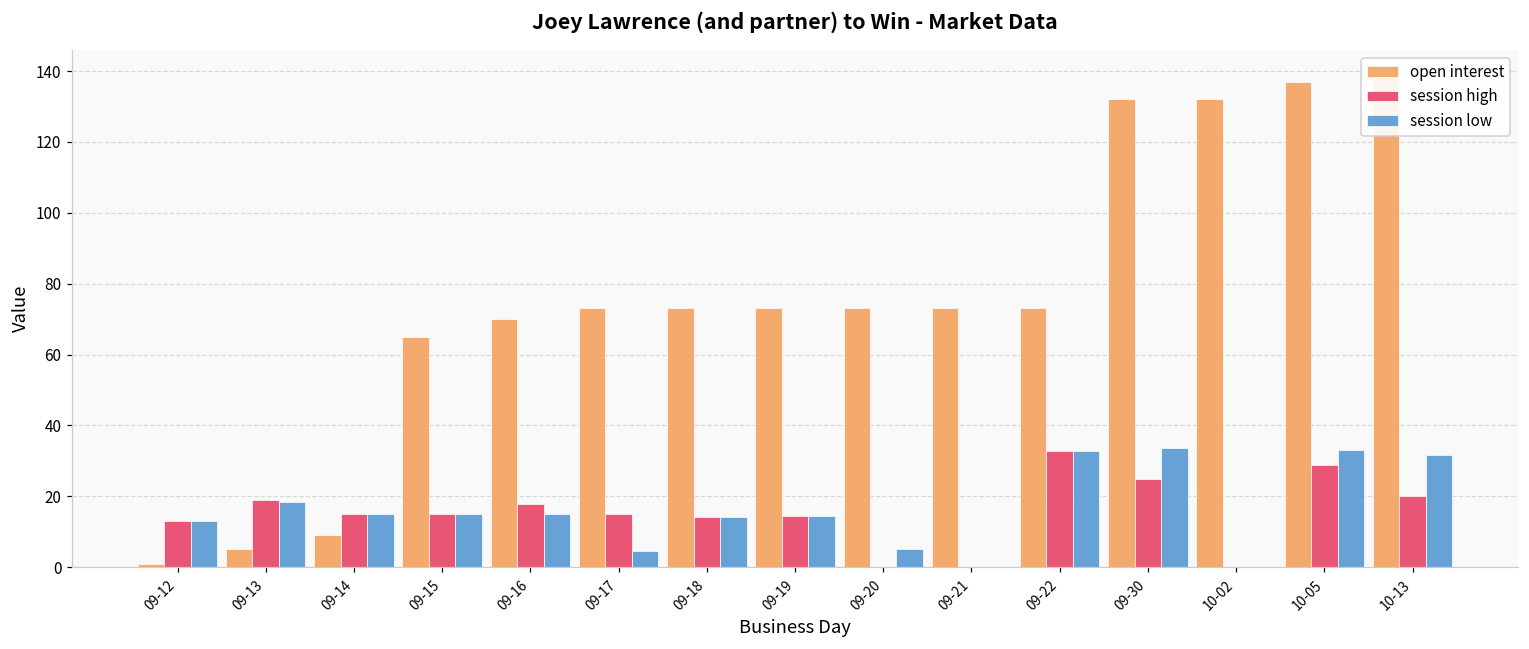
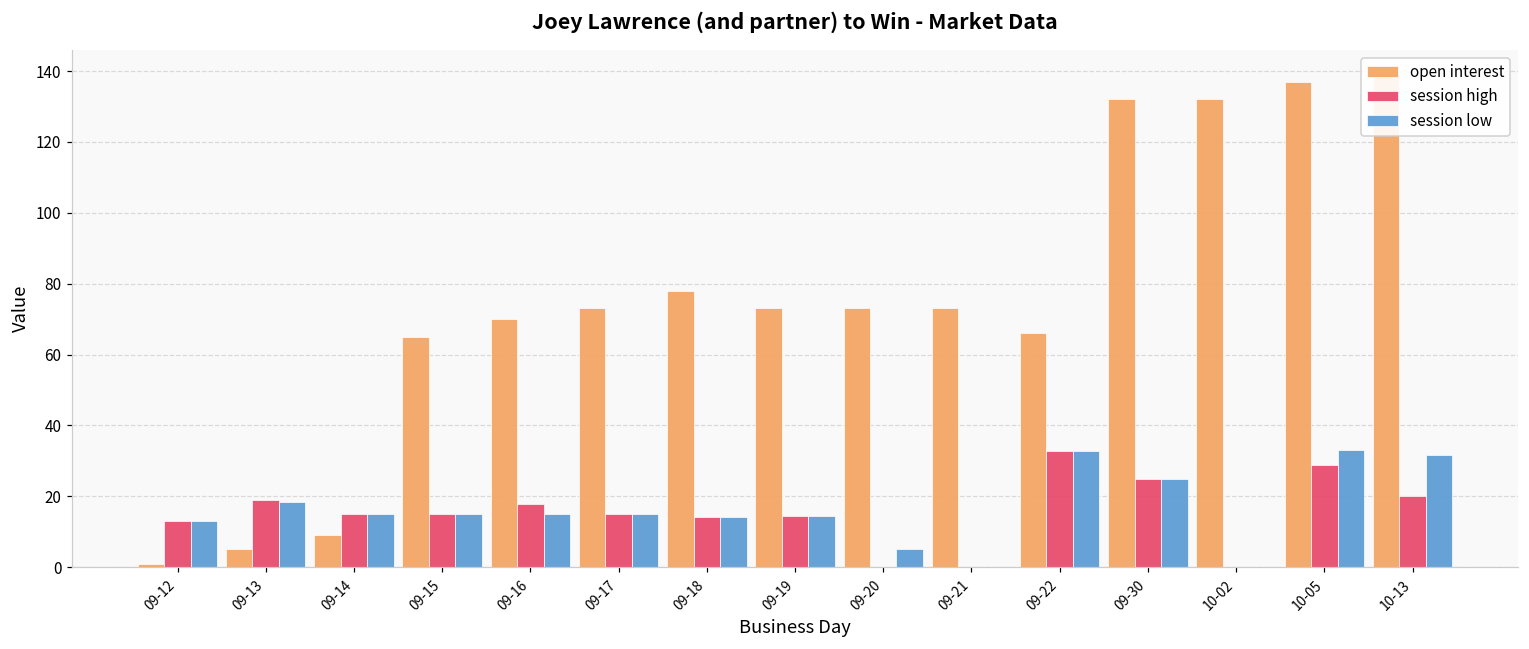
session low, 09-17: 5 -> 15
open interest, 09-18: 73 -> 78
open interest, 09-22: 73 -> 66
session low, 09-30: 34 -> 25
